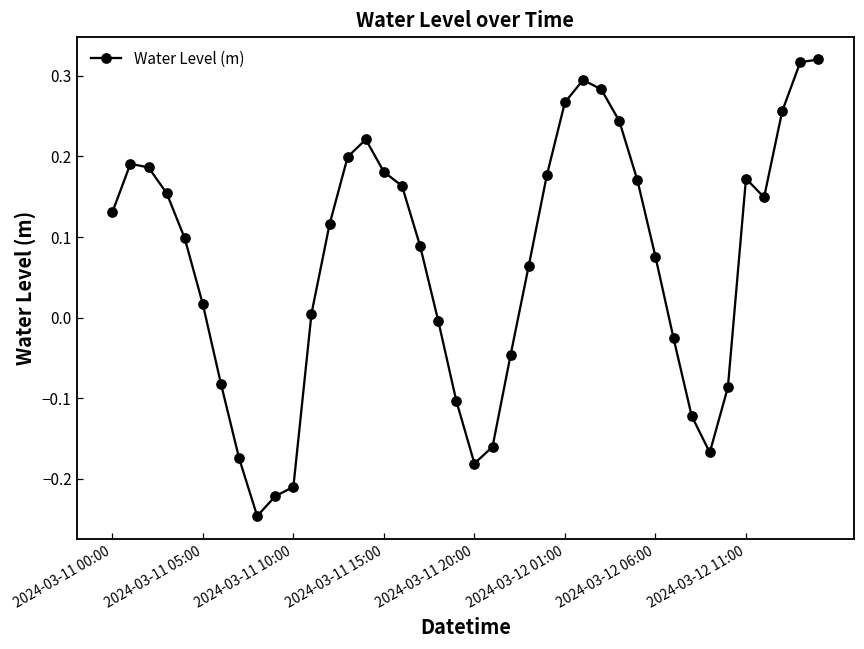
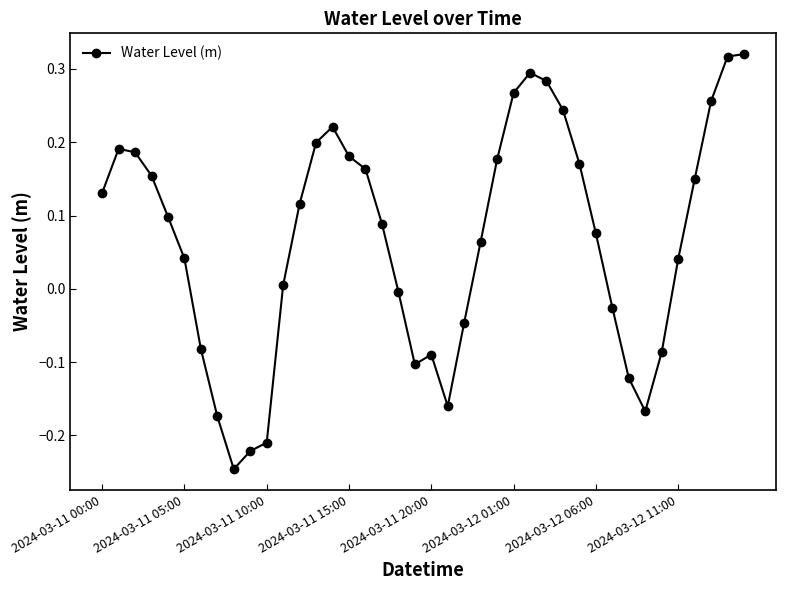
2024-03-11 05:00: 0.02 -> 0.04
2024-03-11 20:00: -0.18 -> -0.09
2024-03-12 11:00: 0.17 -> 0.04
